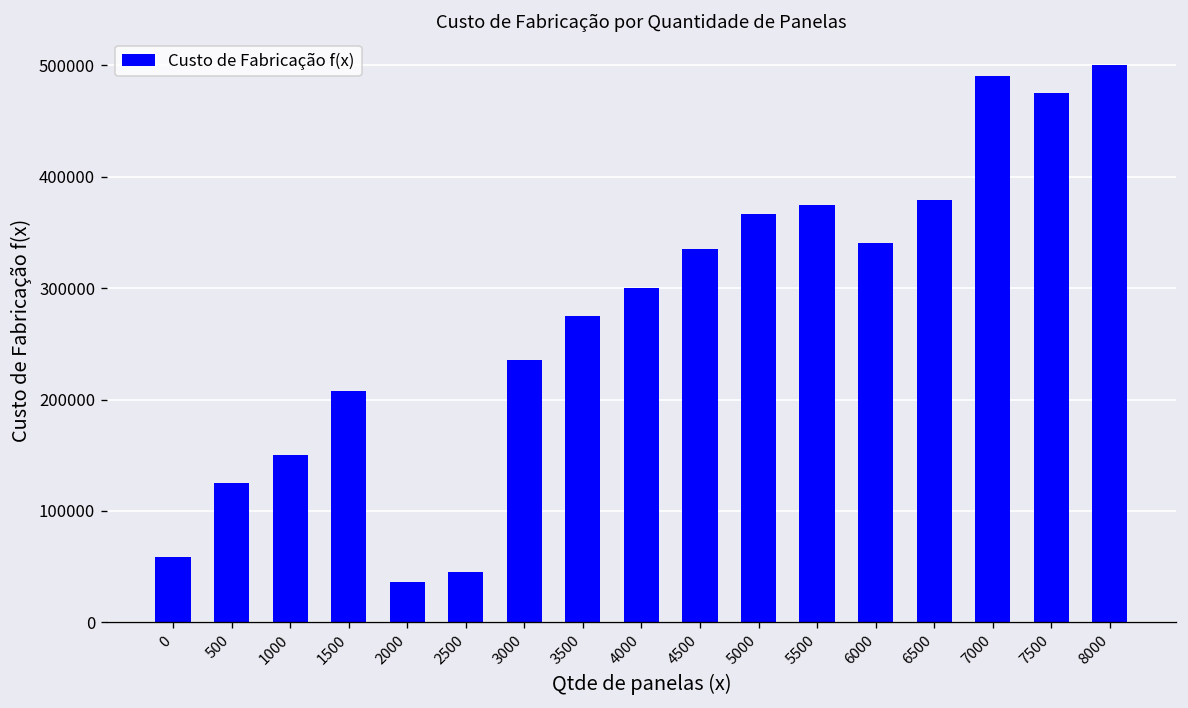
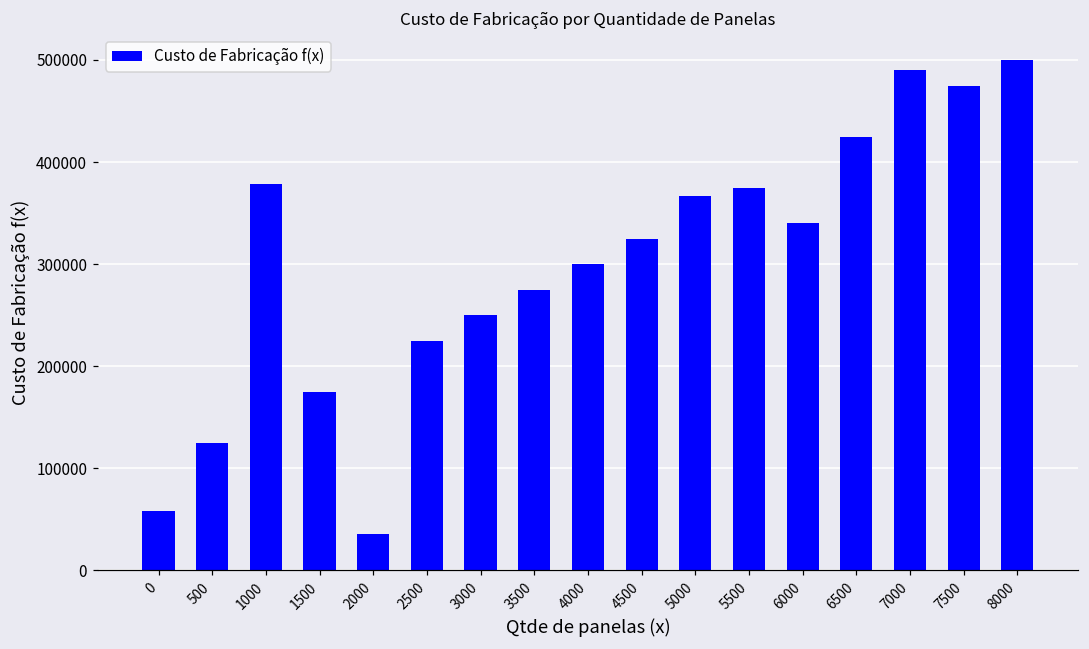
1000: 150000 -> 380000
1500: 210000 -> 180000
2500: 50000 -> 230000
3000: 240000 -> 250000
4500: 340000 -> 330000
6500: 380000 -> 430000
